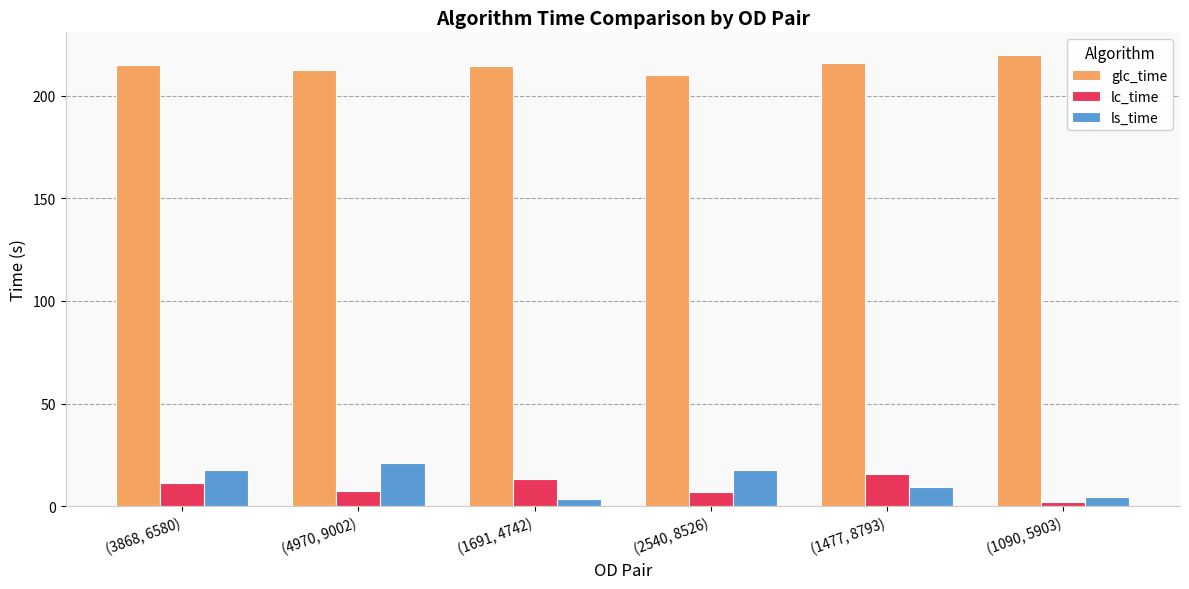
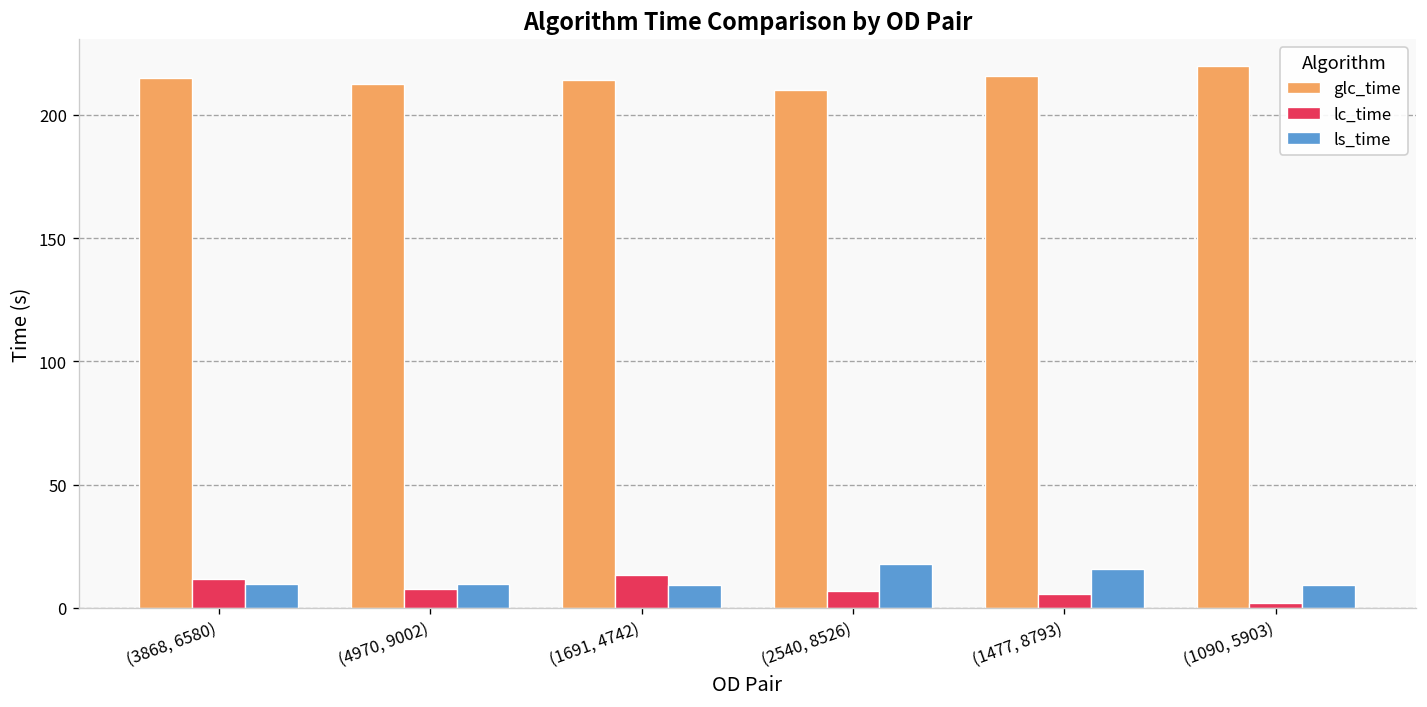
ls_time, (3868, 6580): 18 -> 10
ls_time, (4970, 9002): 21 -> 10
ls_time, (1691, 4742): 4 -> 9
lc_time, (1477, 8793): 16 -> 5
ls_time, (1477, 8793): 9 -> 16
ls_time, (1090, 5903): 5 -> 9
